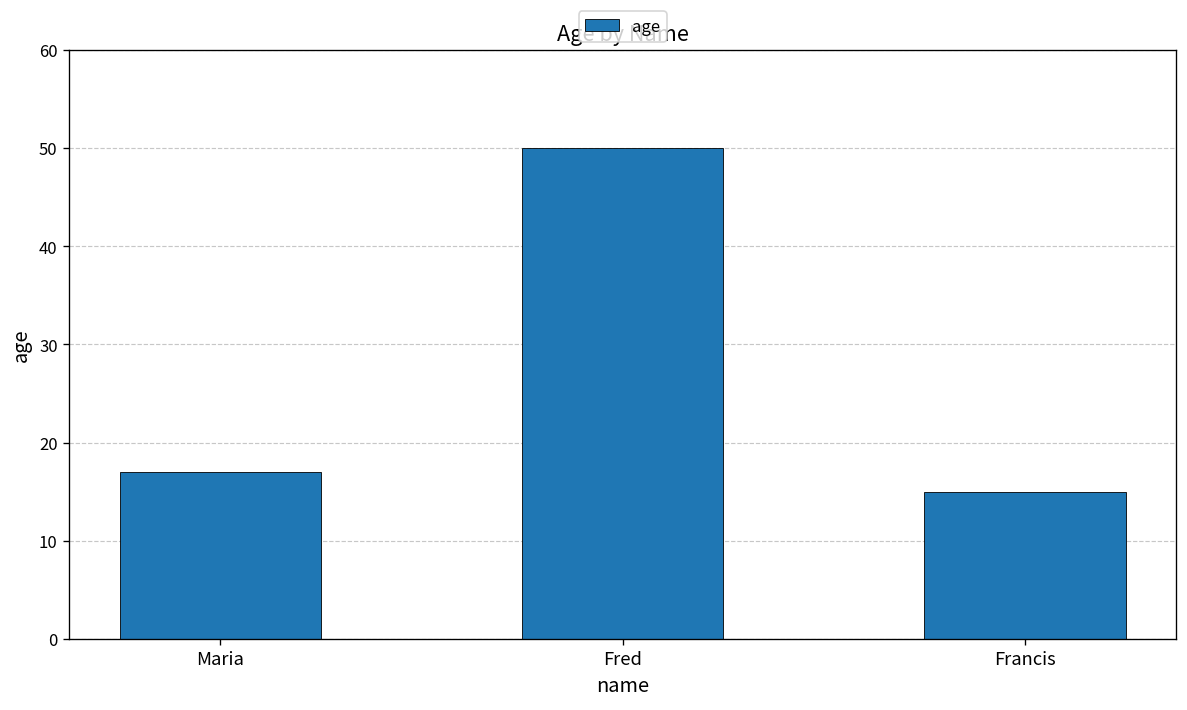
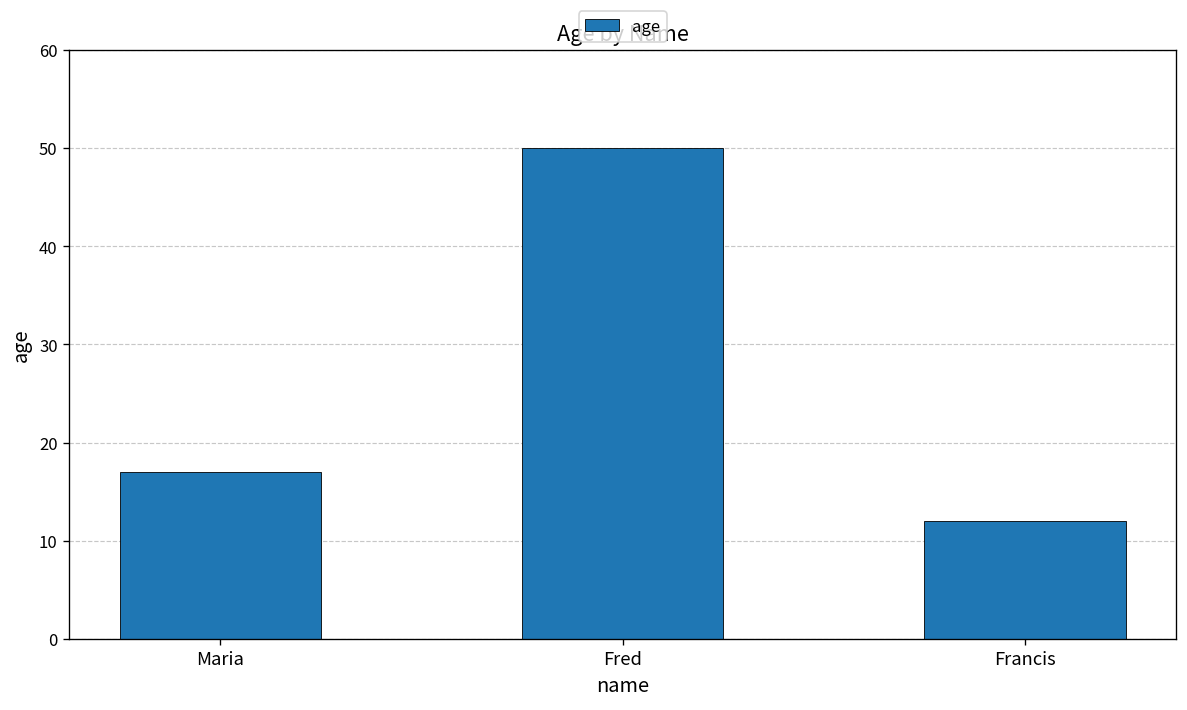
Francis: 15 -> 12
